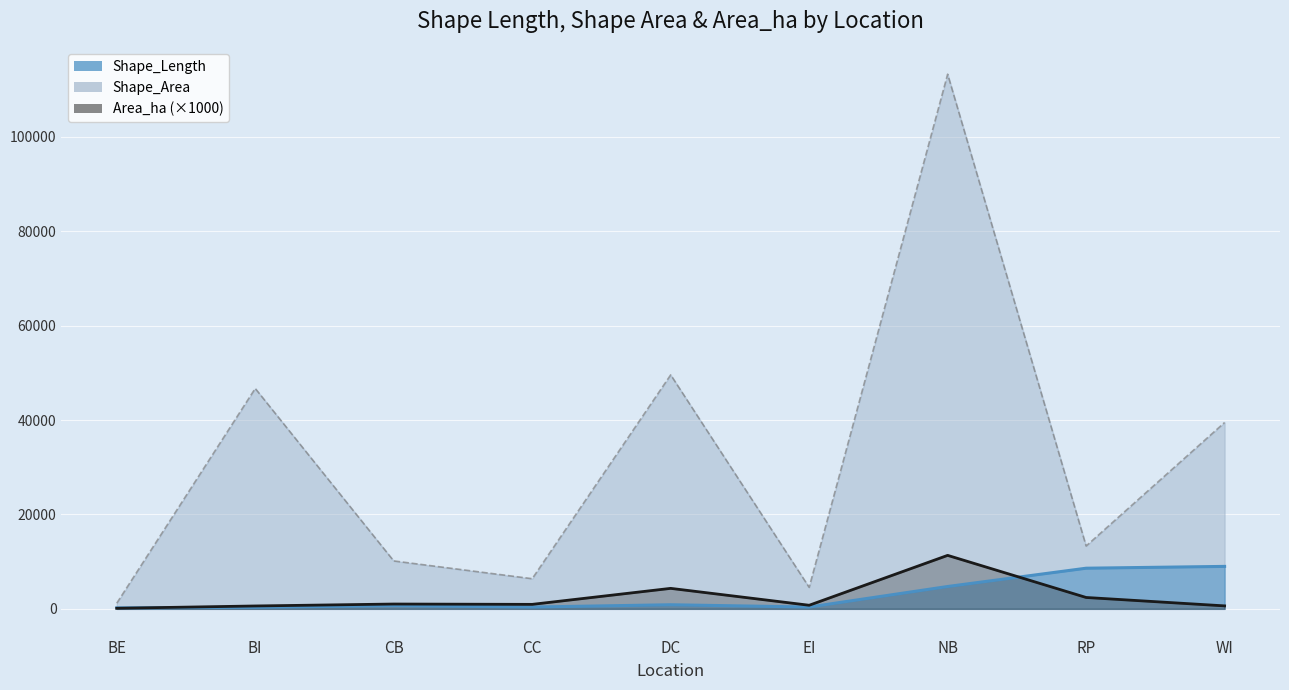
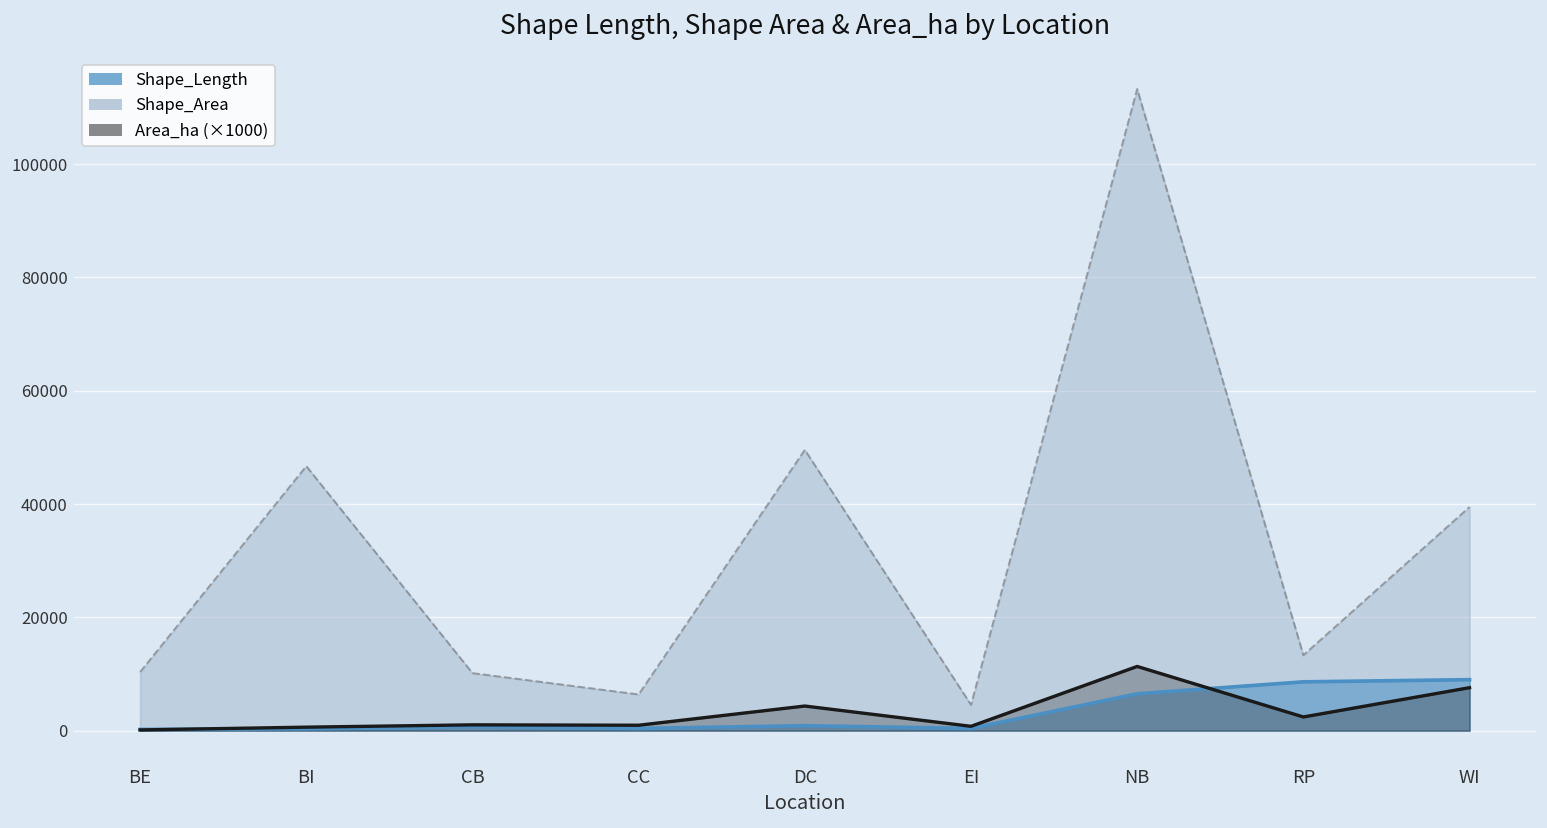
Shape_Area, BE: 1000 -> 10000
Shape_Length, NB: 5000 -> 7000
Area_ha (×1000), WI: 1000 -> 8000
